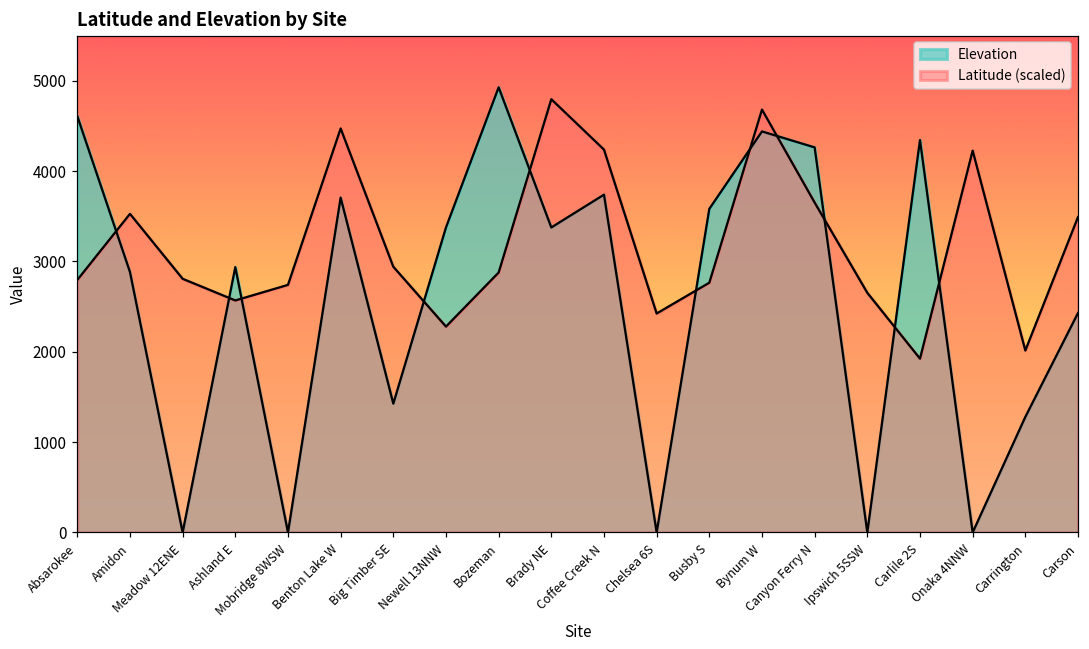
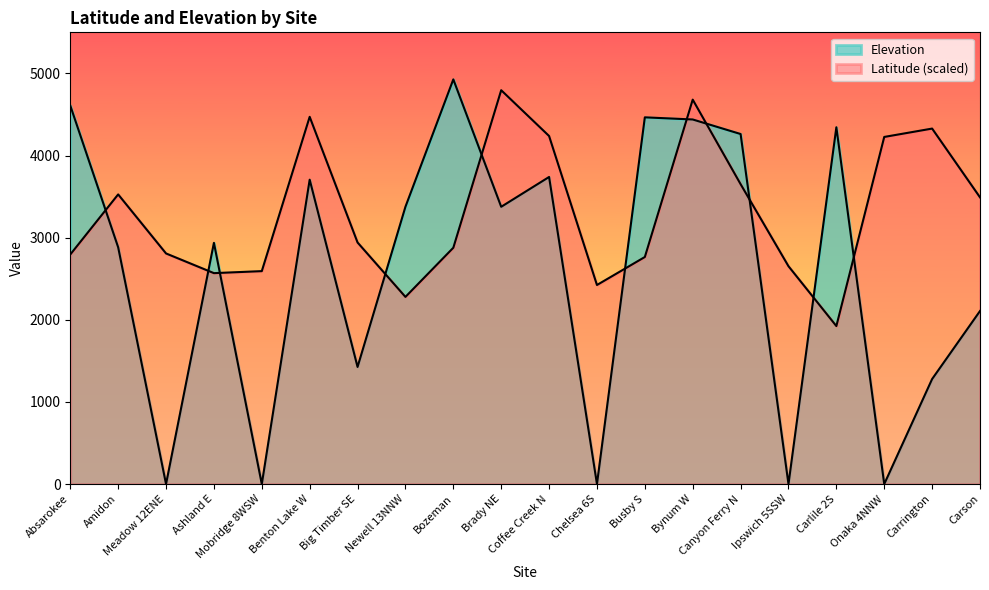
Latitude (scaled), Mobridge 8WSW: 2700 -> 2600
Elevation, Busby S: 3600 -> 4500
Latitude (scaled), Carrington: 2000 -> 4300
Elevation, Carson: 2400 -> 2100
